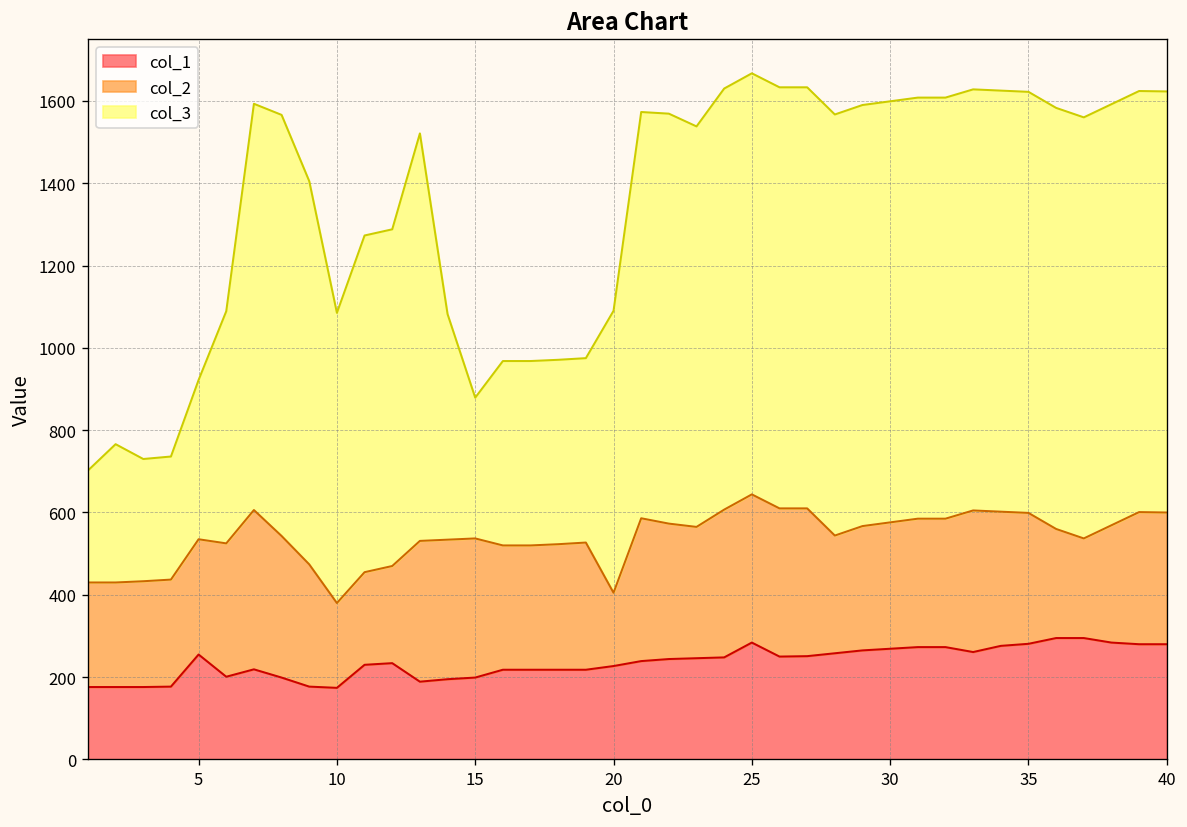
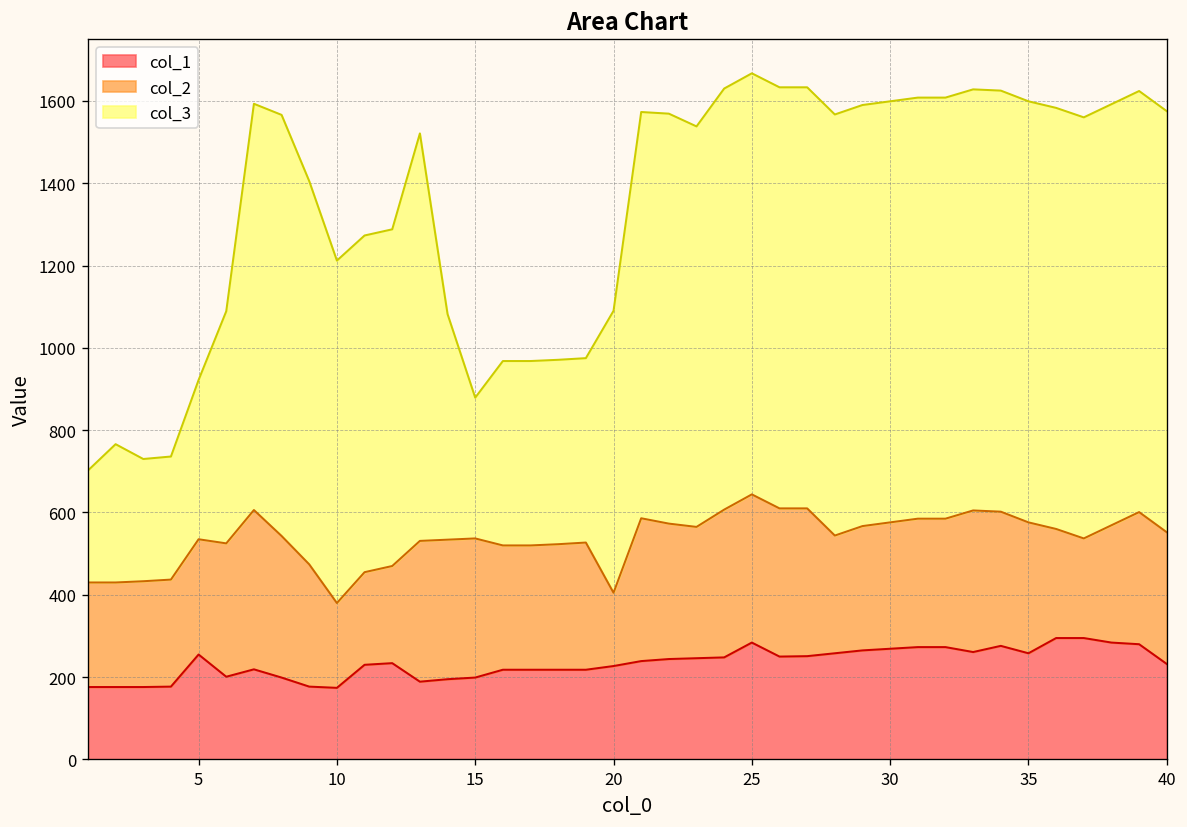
col_3, 10: 710 -> 830
col_1, 35: 280 -> 260
col_1, 40: 280 -> 230
